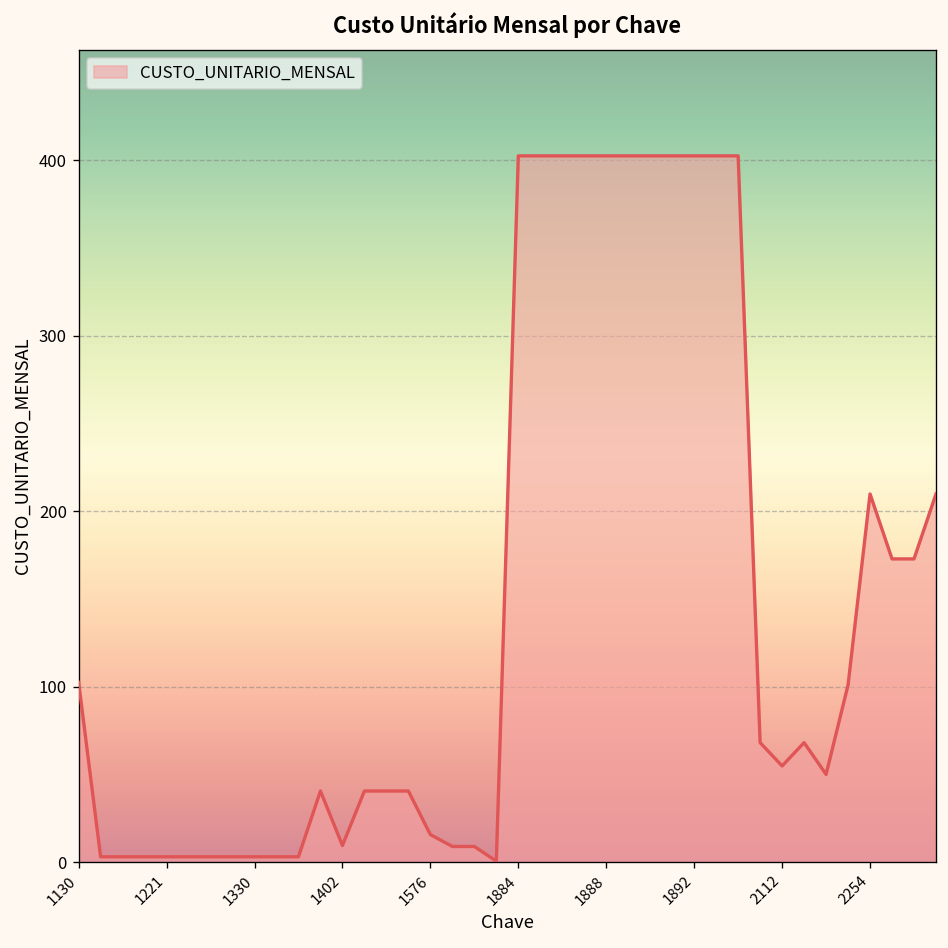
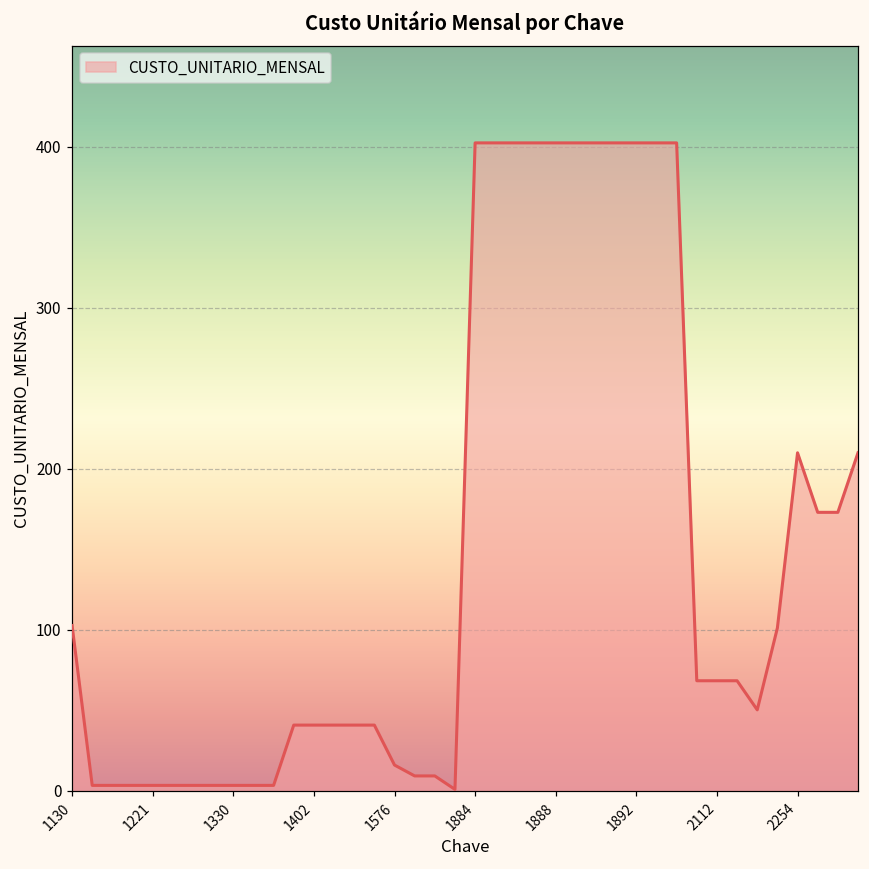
1402: 10 -> 41
2112: 55 -> 68
